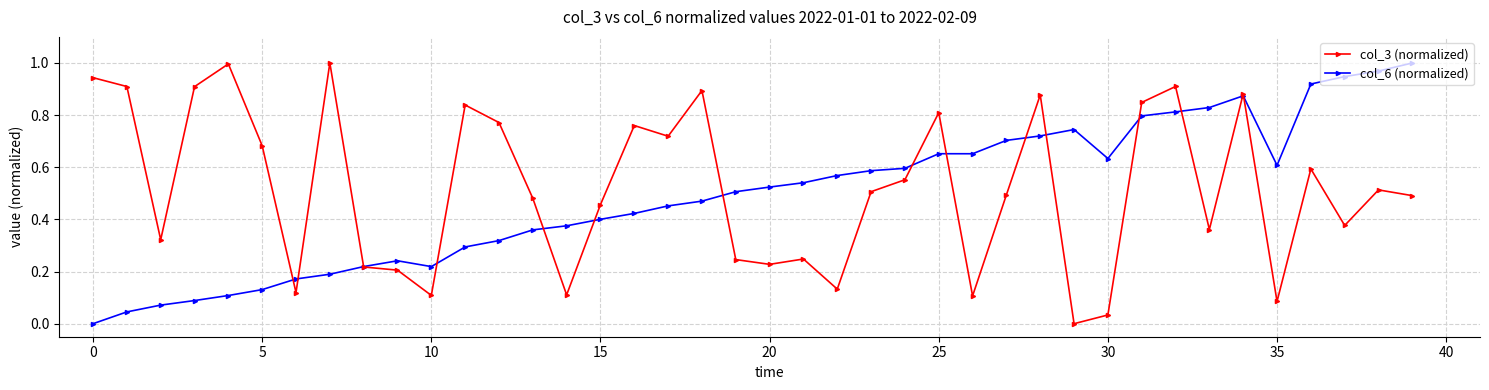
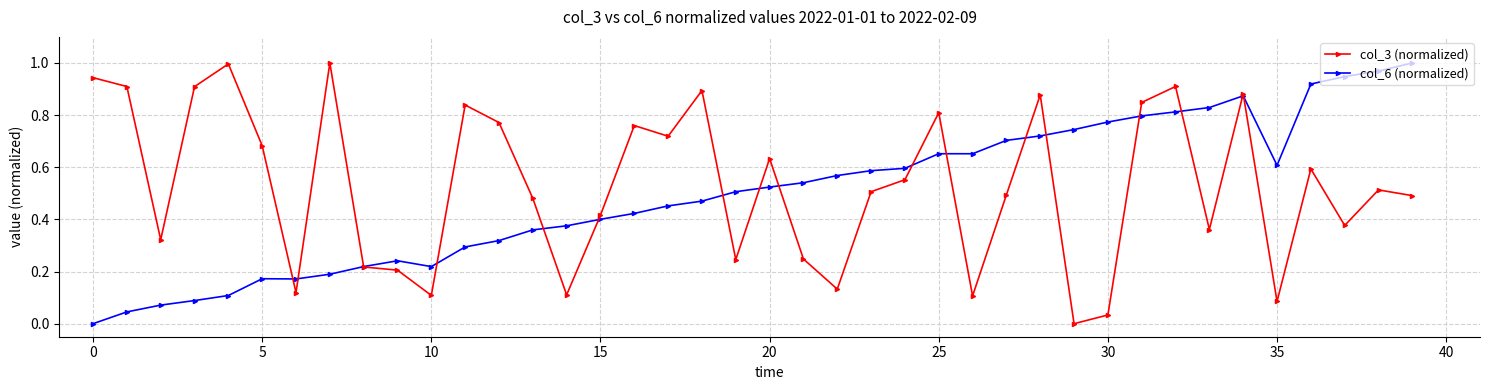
col_6 (normalized), 5: 0.13 -> 0.17
col_3 (normalized), 15: 0.46 -> 0.42
col_3 (normalized), 20: 0.23 -> 0.63
col_6 (normalized), 30: 0.63 -> 0.77
